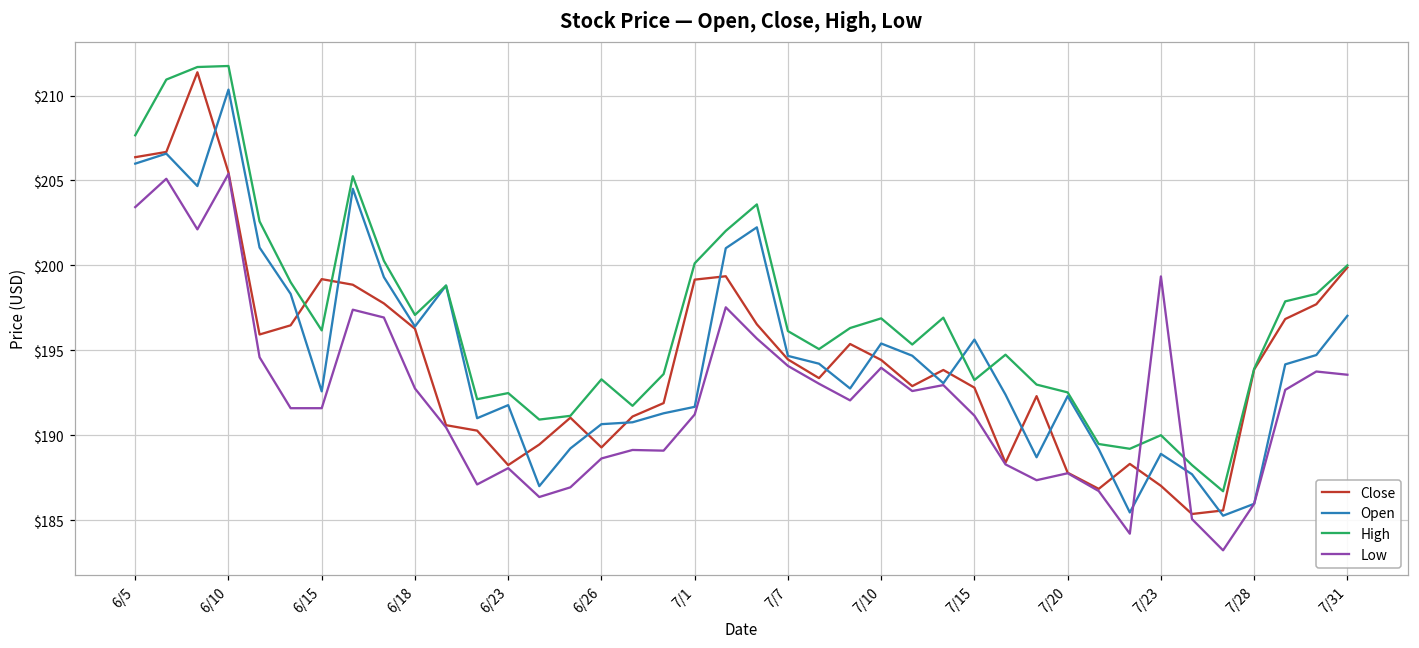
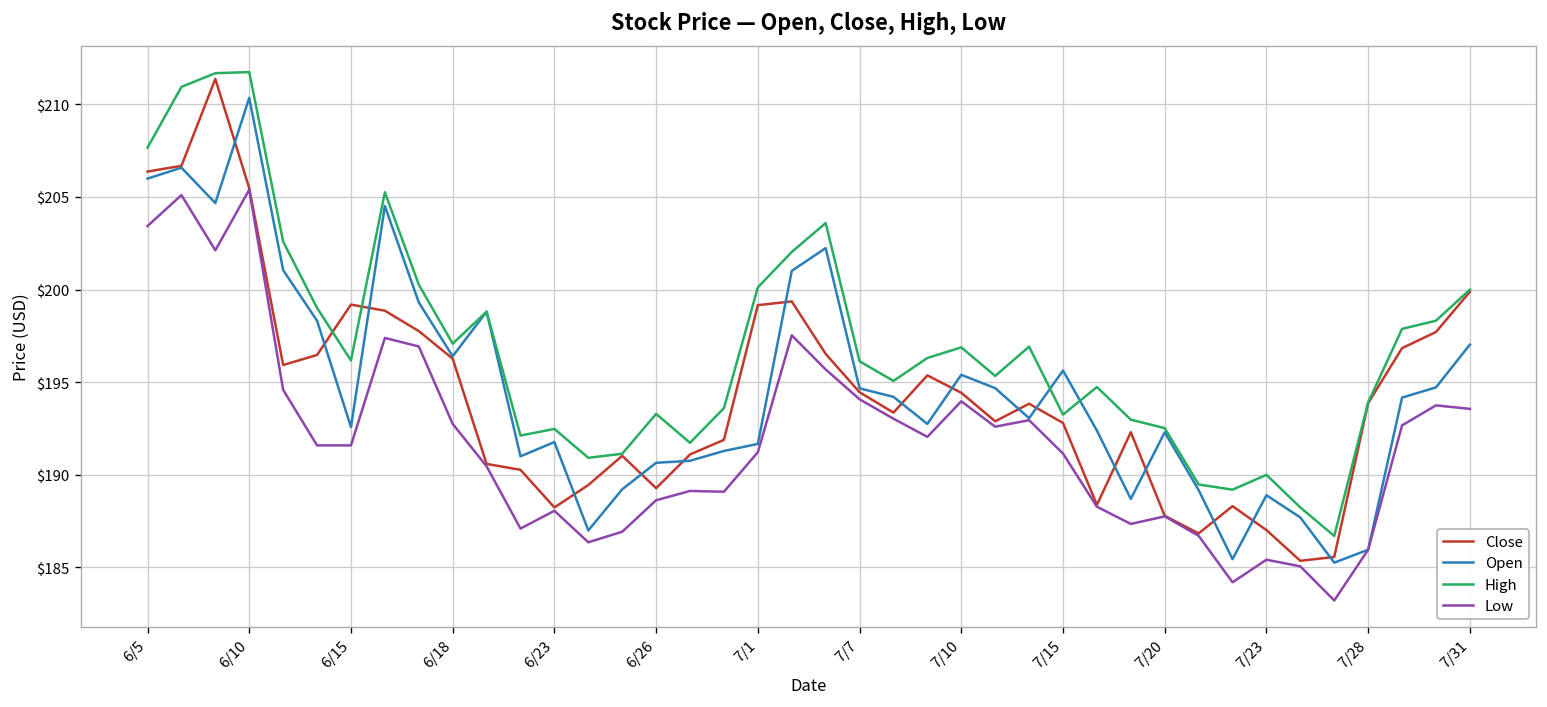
Low, 7/23: $199.4 -> $185.4
